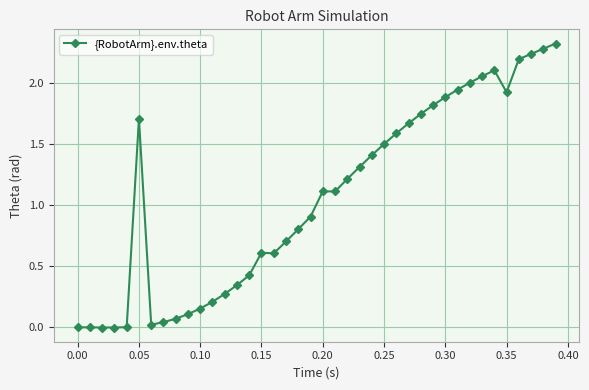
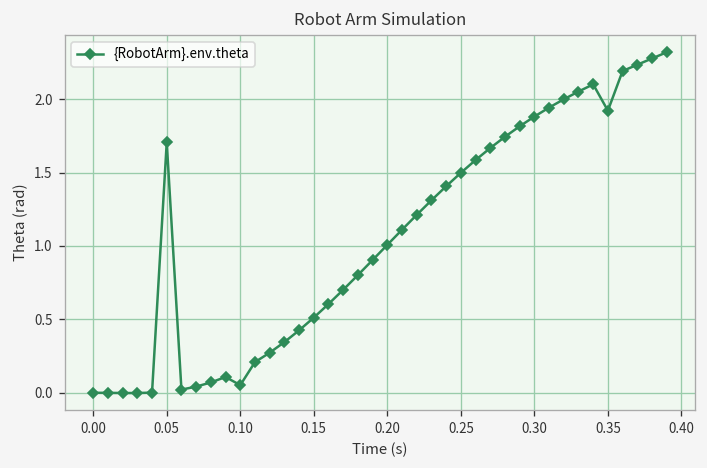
0.10: 0.15 -> 0.05
0.15: 0.61 -> 0.51
0.20: 1.11 -> 1.01
